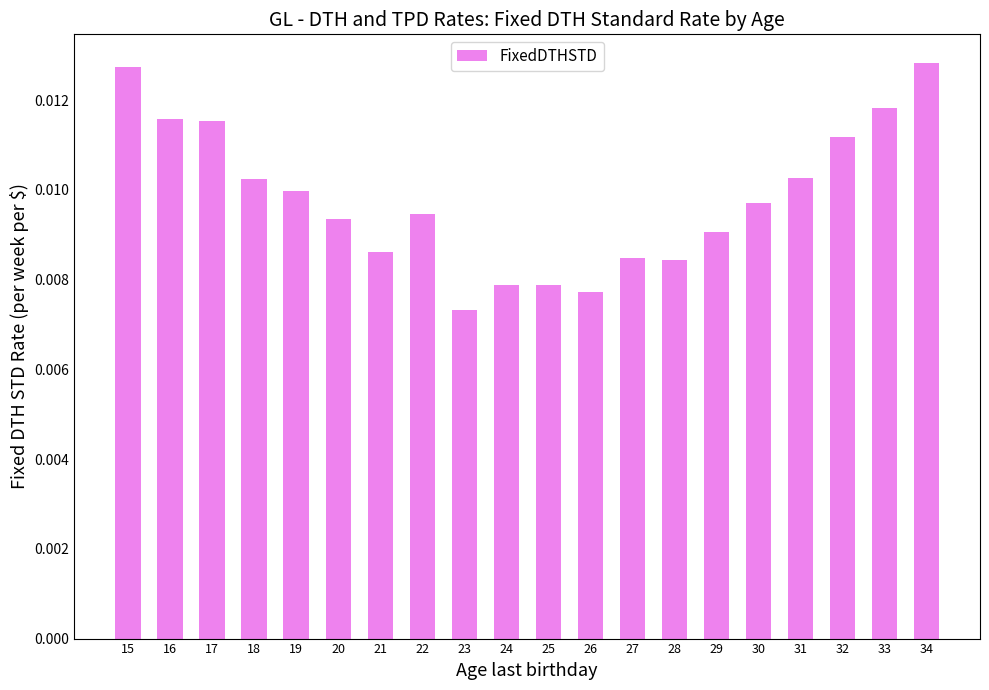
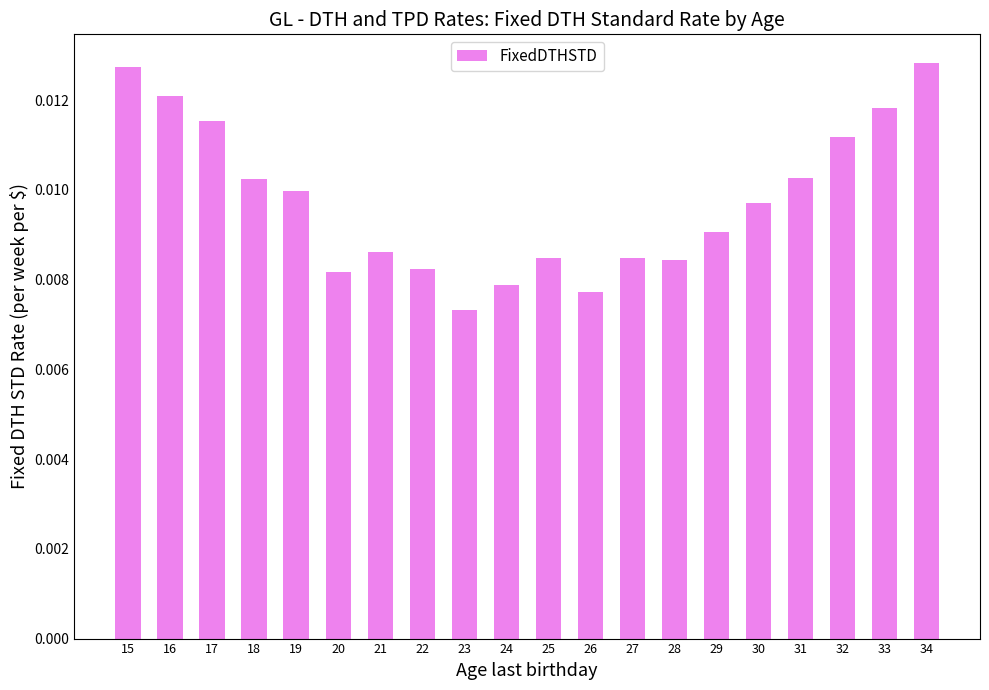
16: 0.0116 -> 0.0121
20: 0.0093 -> 0.0082
22: 0.0095 -> 0.0082
25: 0.0079 -> 0.0085
